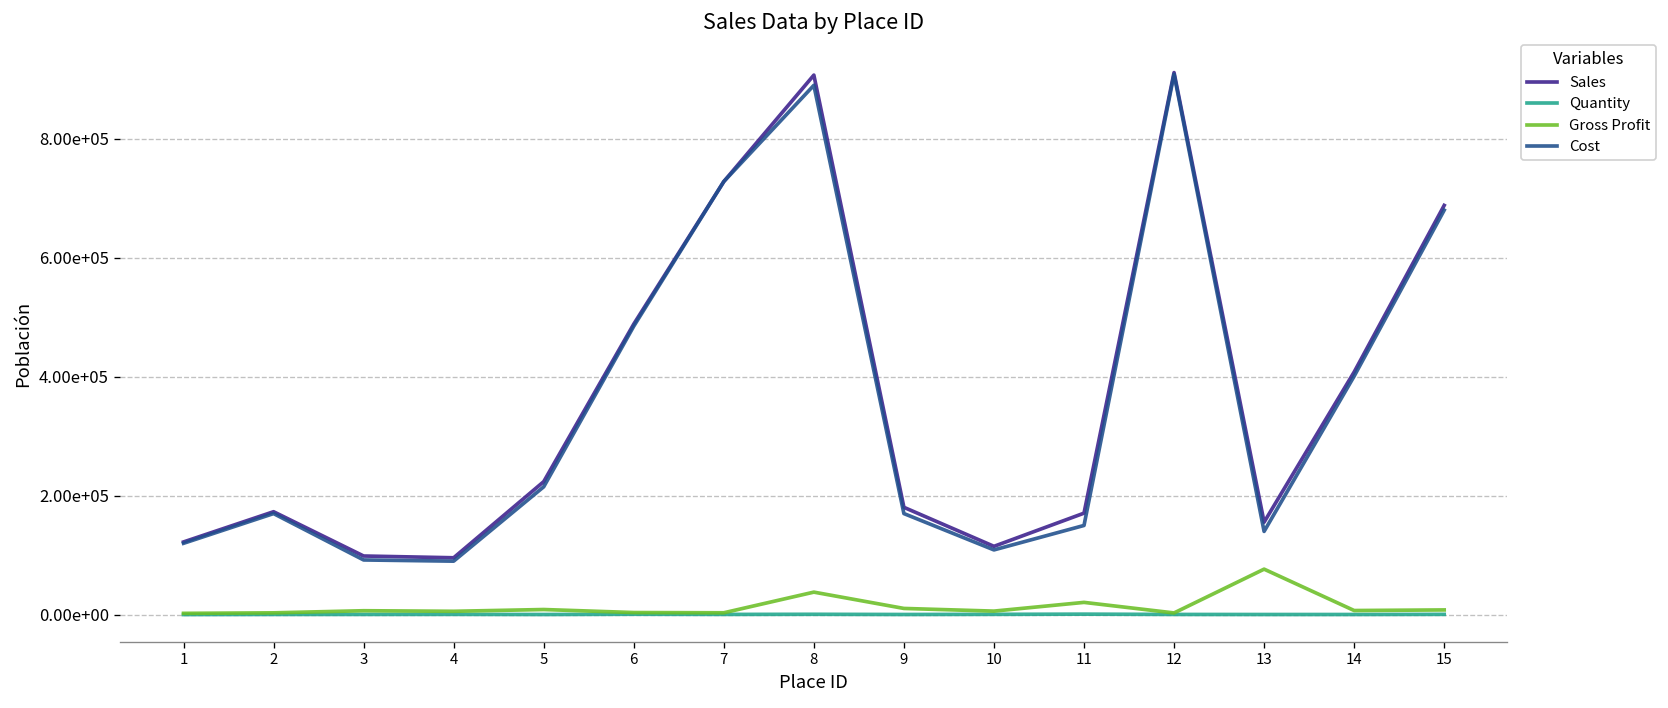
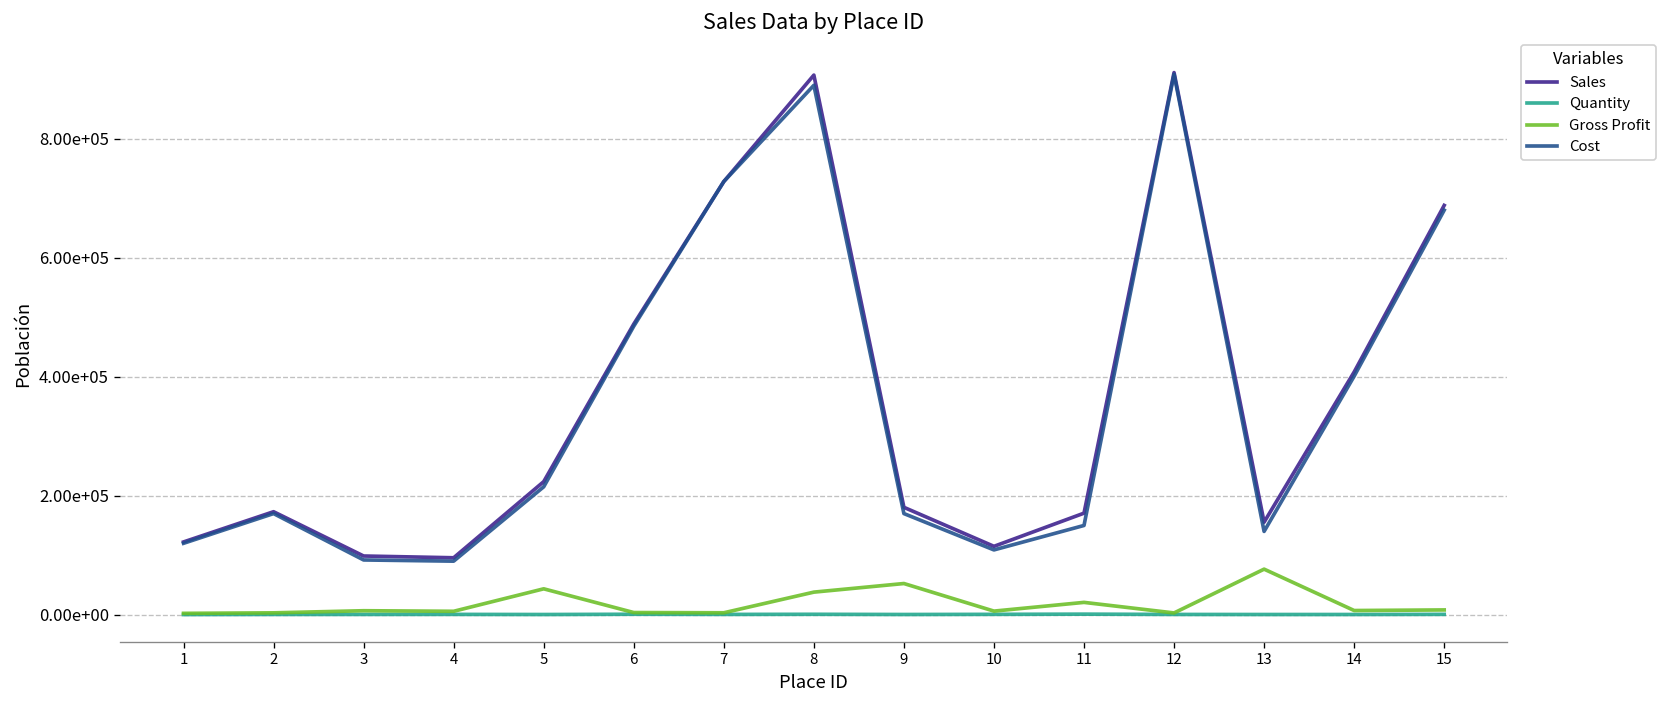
Gross Profit, 5: 10000 -> 40000
Gross Profit, 9: 10000 -> 50000
